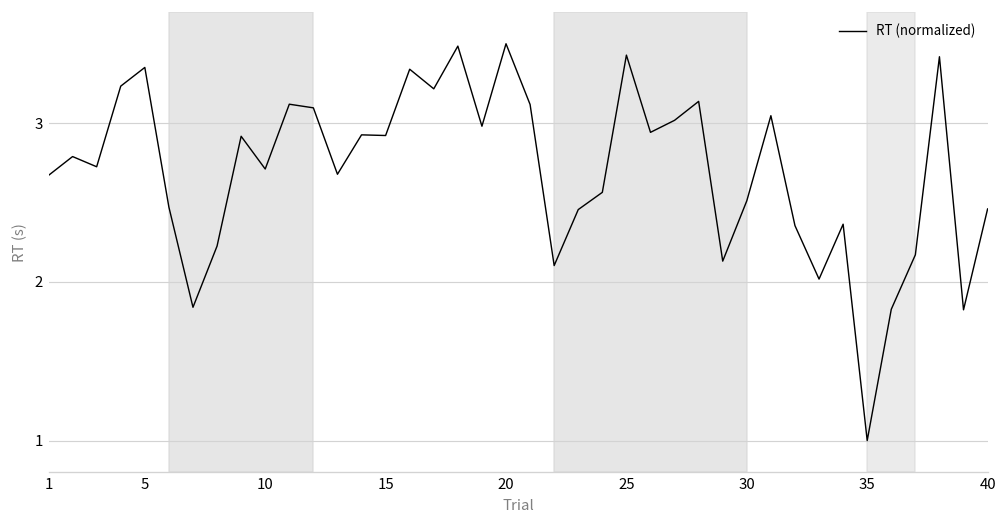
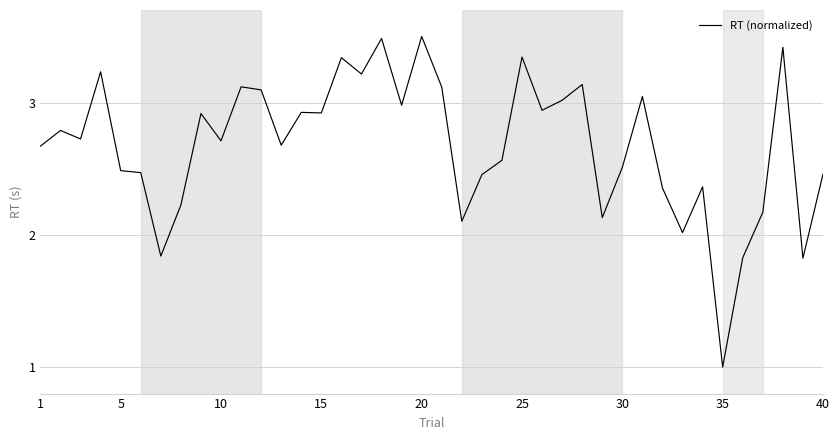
5: 3.35 -> 2.49
25: 3.43 -> 3.34
